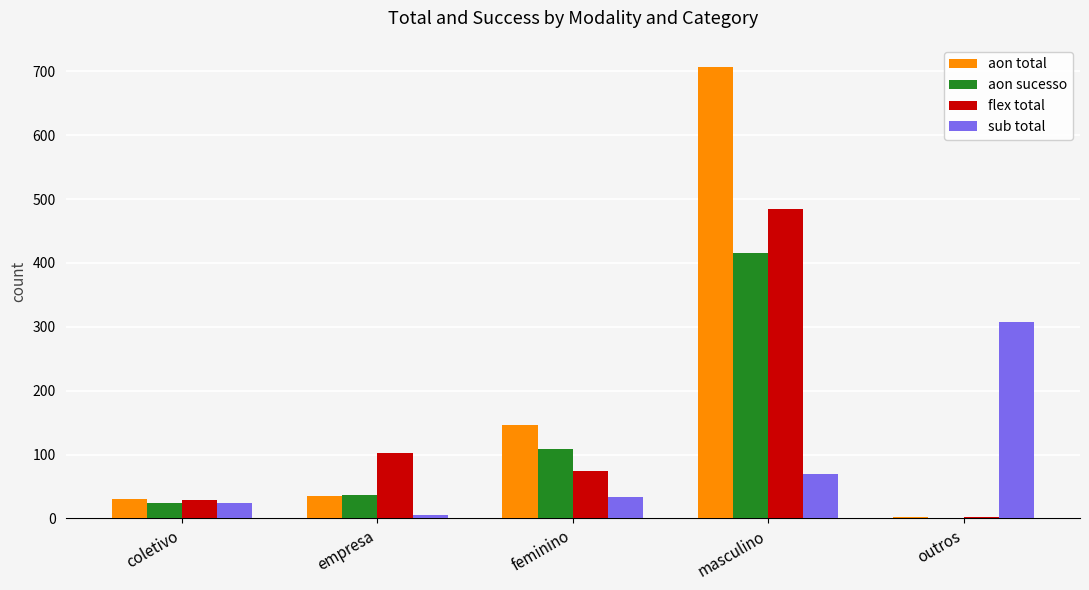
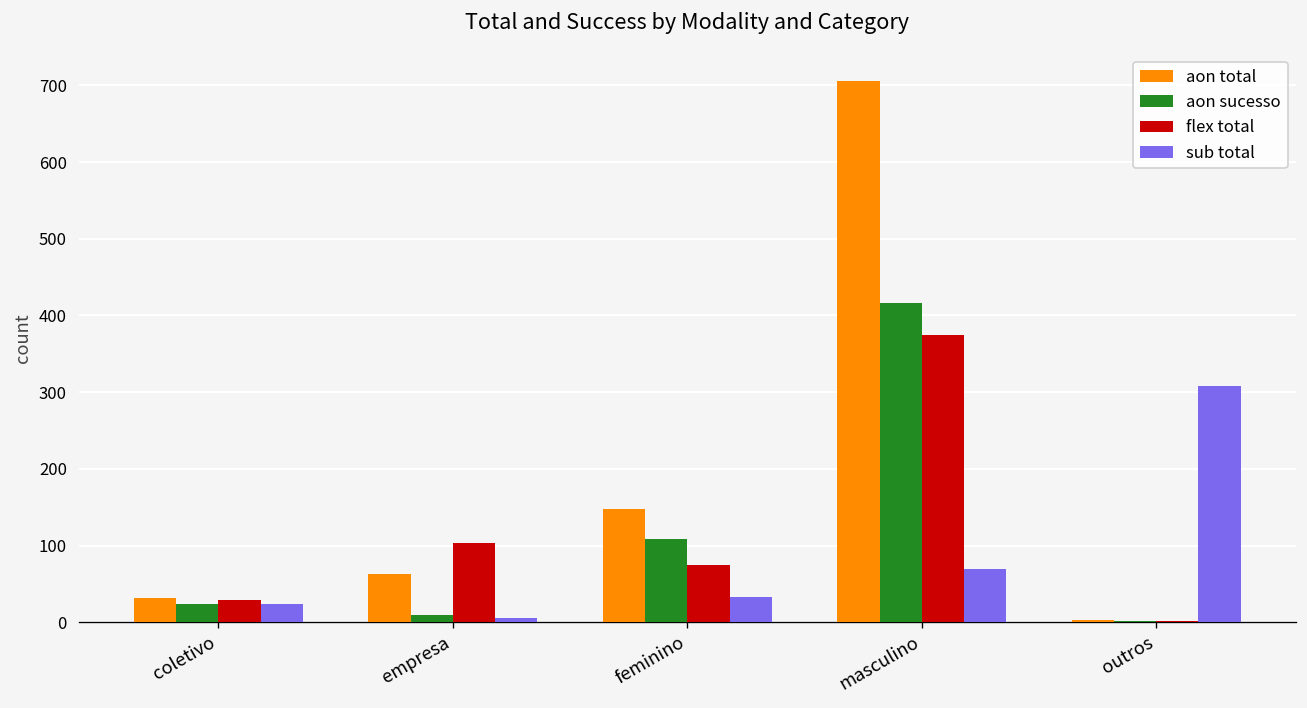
aon total, empresa: 40 -> 60
aon sucesso, empresa: 40 -> 10
flex total, masculino: 480 -> 380
